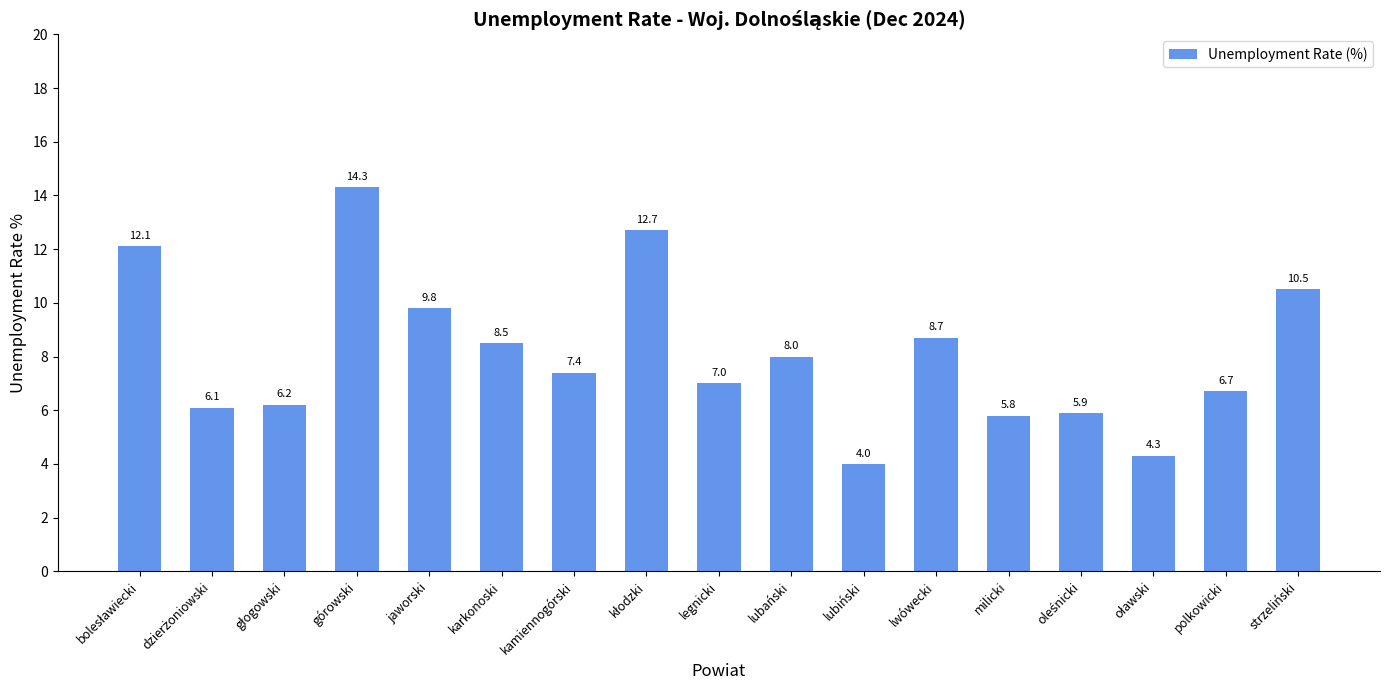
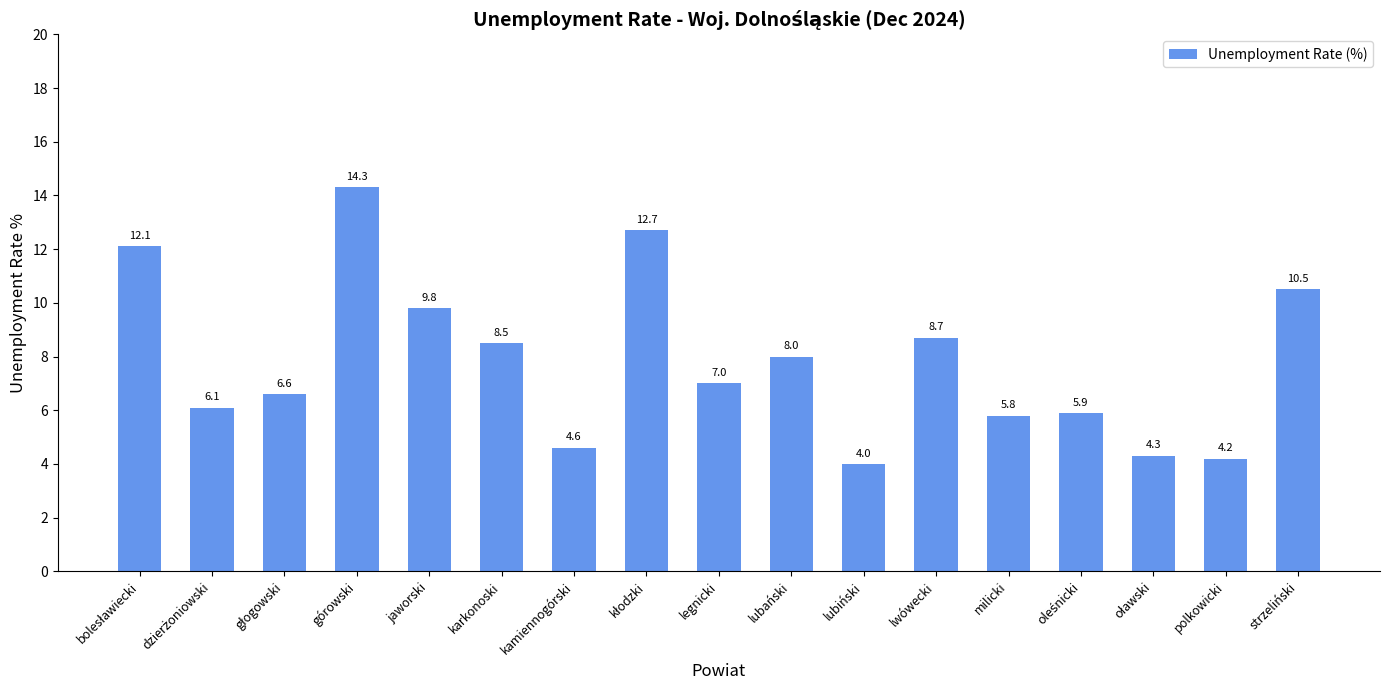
głogowski: 6.2 -> 6.6
kamiennogórski: 7.4 -> 4.6
polkowicki: 6.7 -> 4.2
